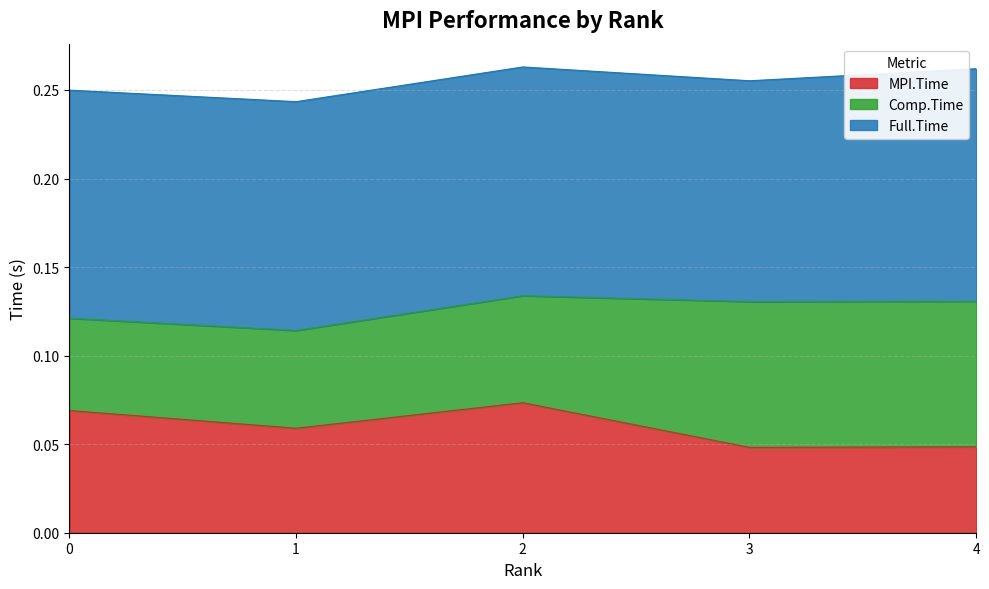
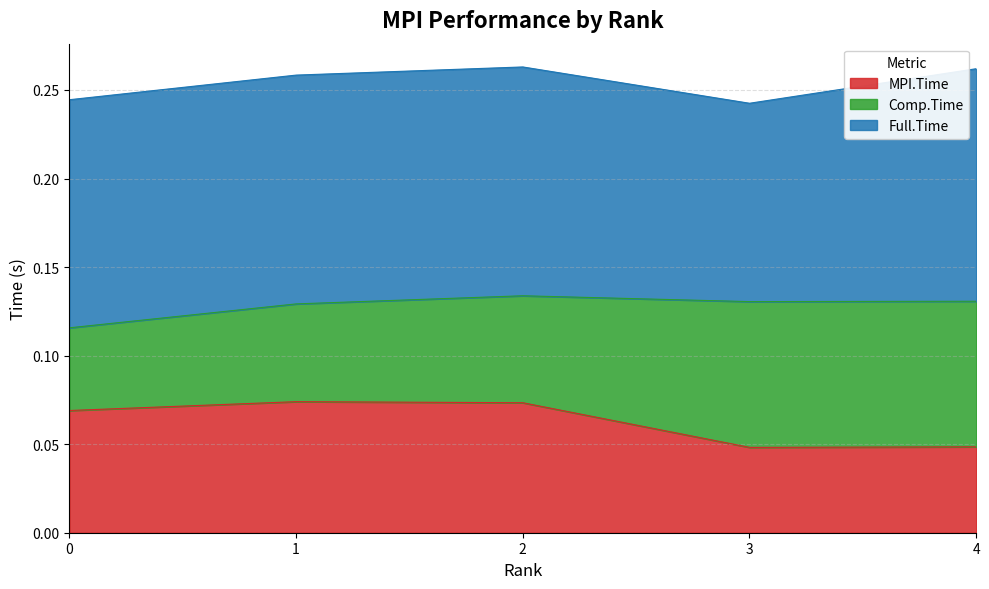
Comp.Time, 0: 0.052 -> 0.047
MPI.Time, 1: 0.059 -> 0.074
Full.Time, 3: 0.125 -> 0.112
